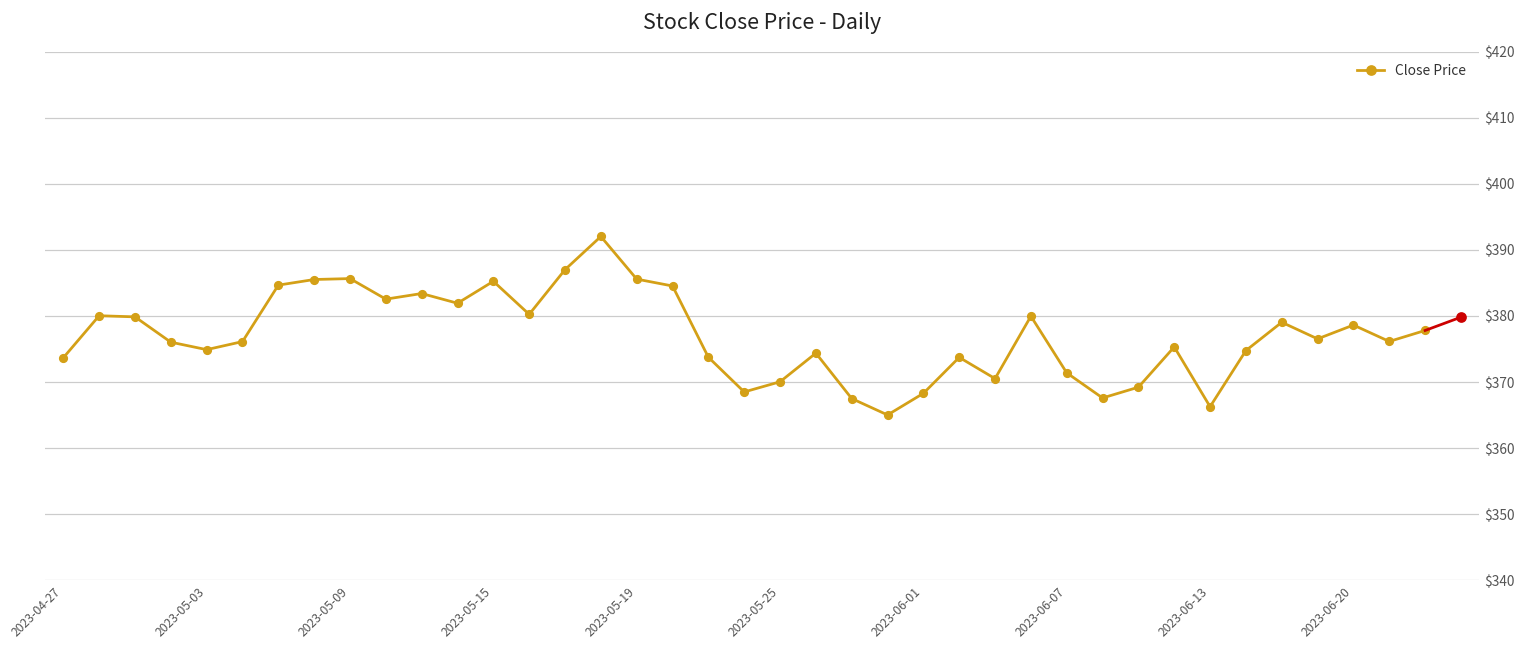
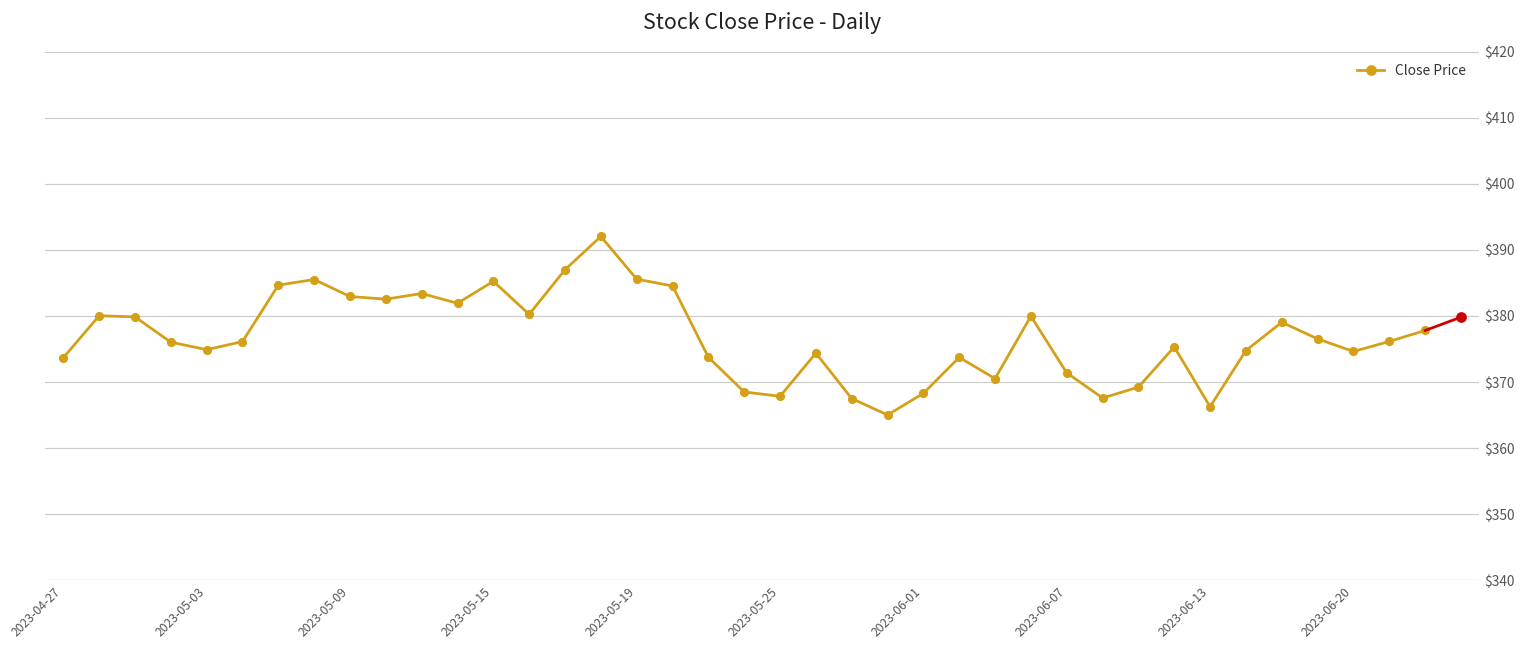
Close Price, 2023-05-09: $386 -> $383
Close Price, 2023-05-25: $370 -> $368
Close Price, 2023-06-20: $379 -> $375
